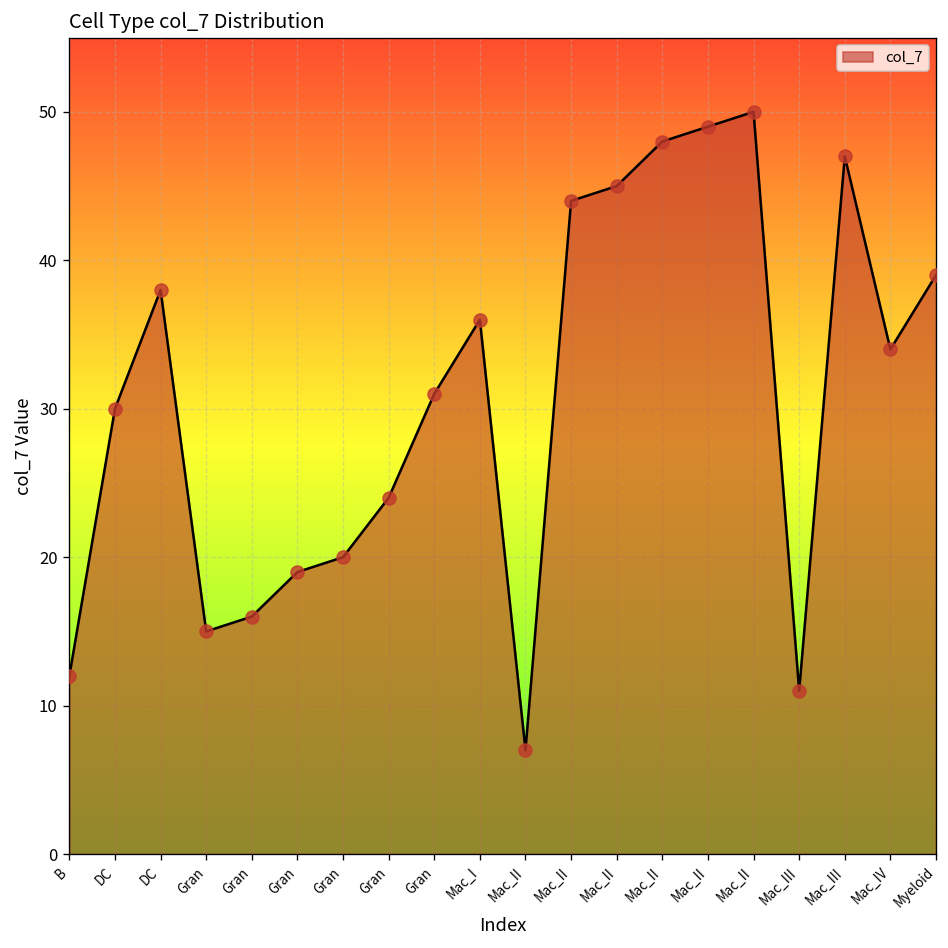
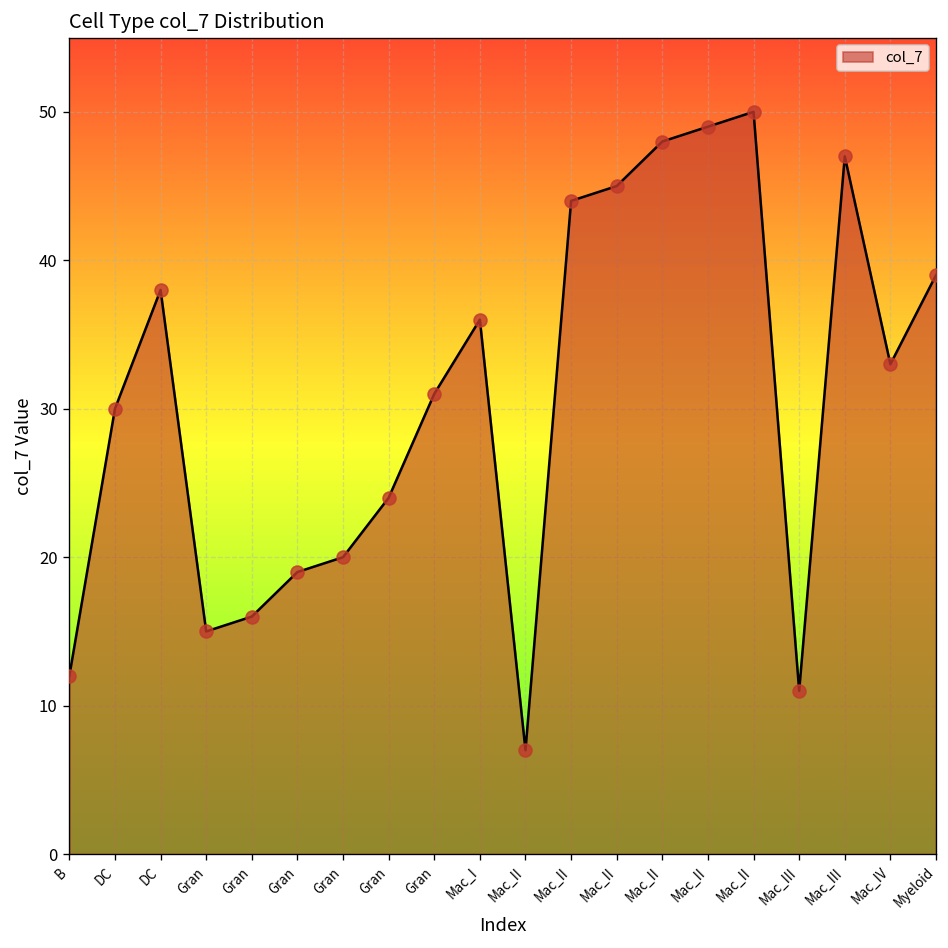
Mac_IV: 34 -> 33
